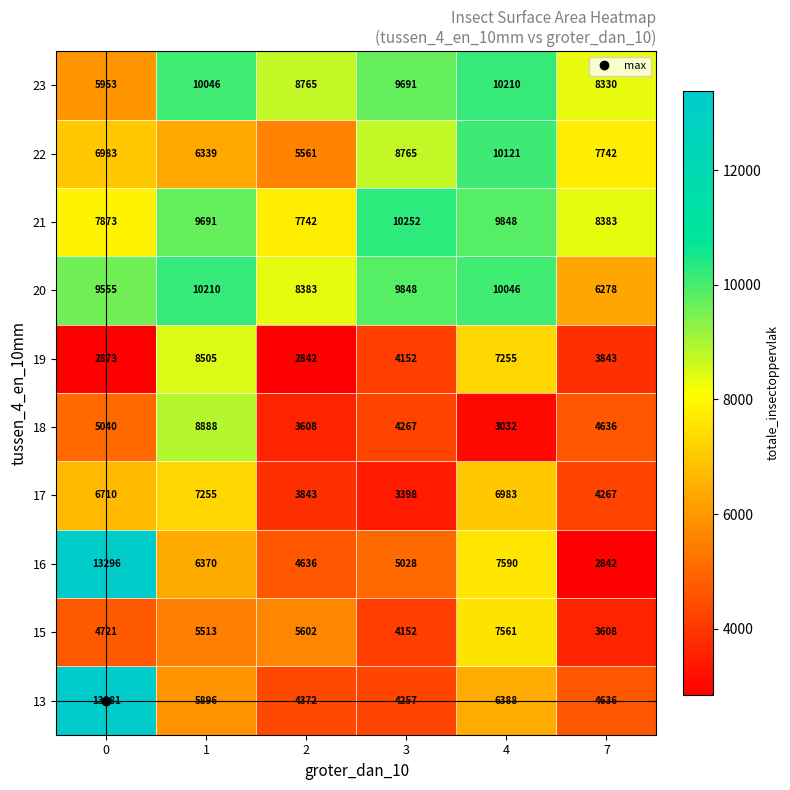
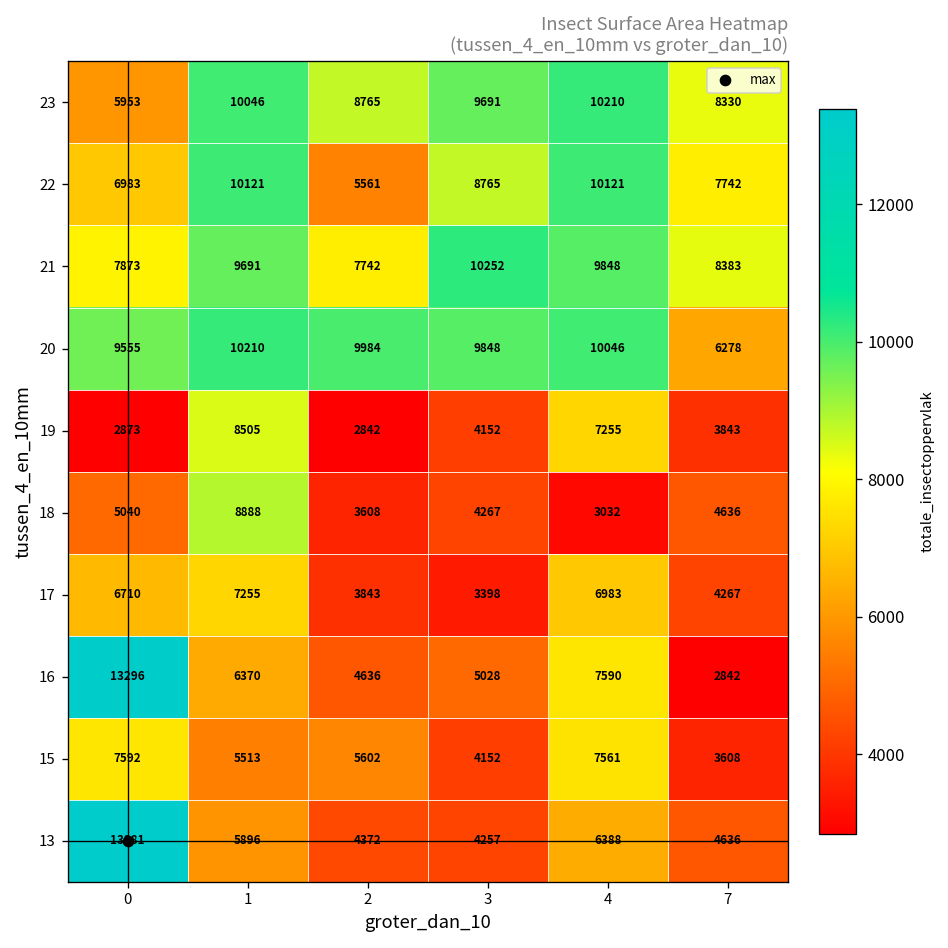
22, 1: 6339 -> 10121
20, 2: 8383 -> 9984
15, 0: 4721 -> 7592
